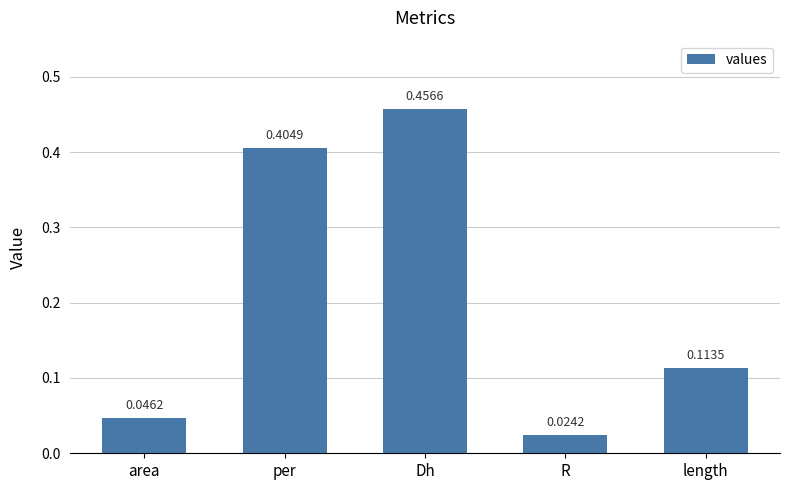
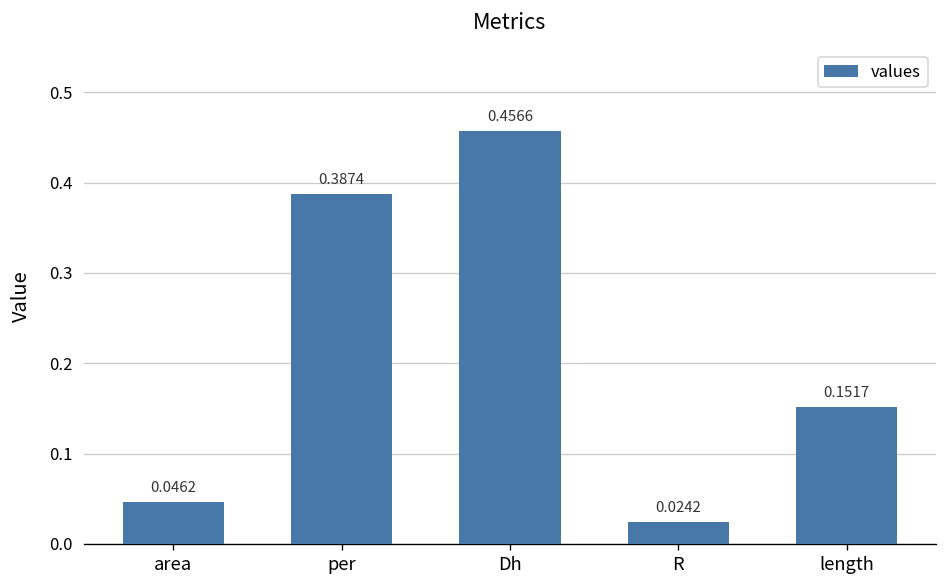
per: 0.4049 -> 0.3874
length: 0.1135 -> 0.1517
